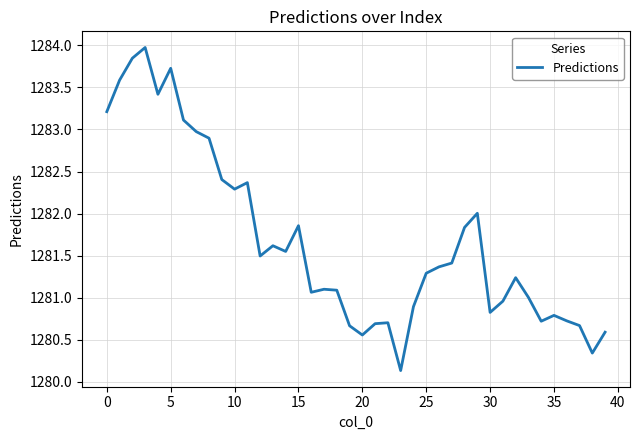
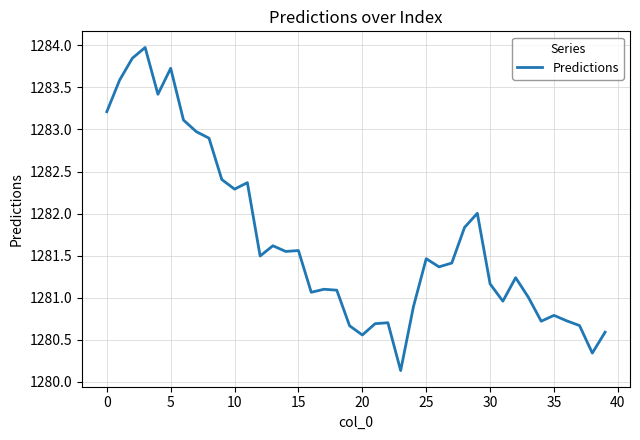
15: 1281.9 -> 1281.6
25: 1281.3 -> 1281.5
30: 1280.8 -> 1281.2
